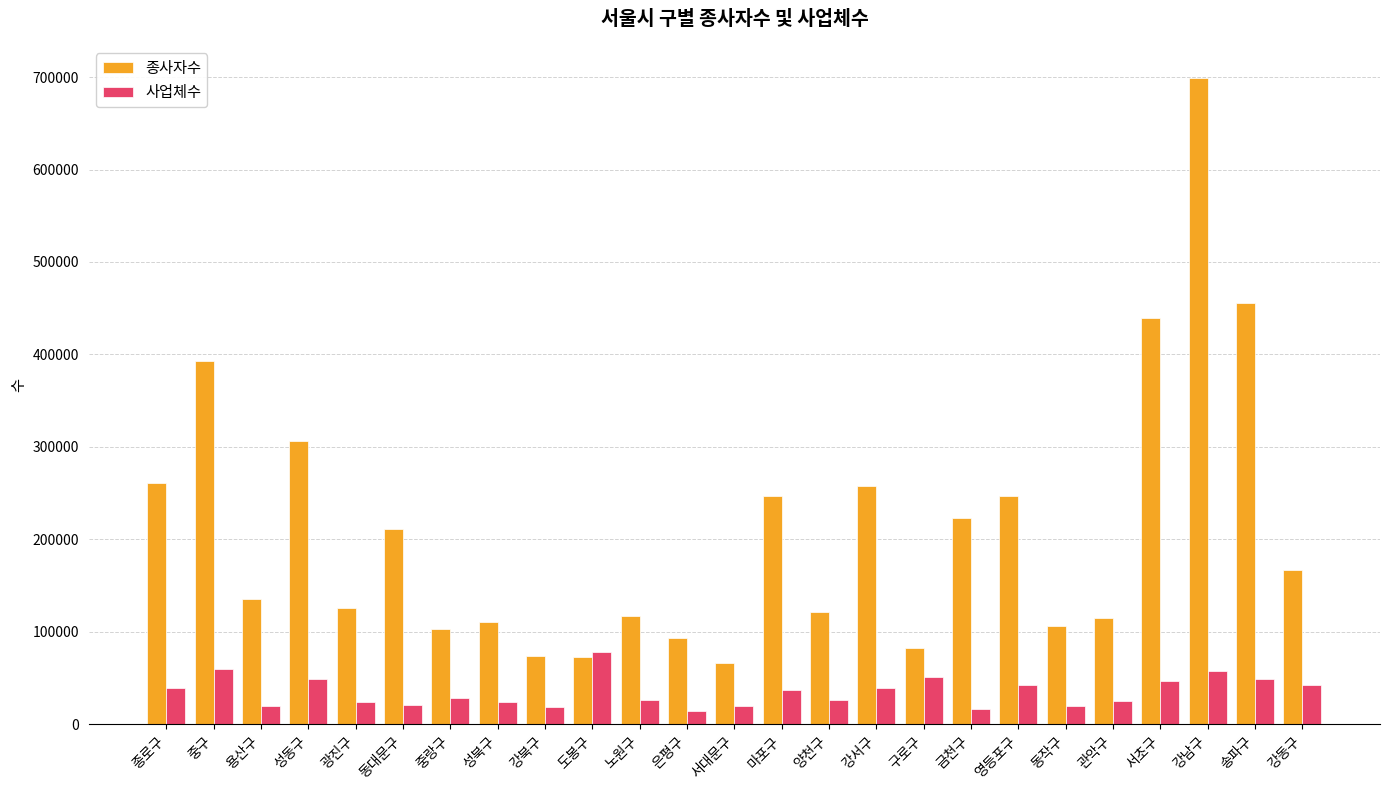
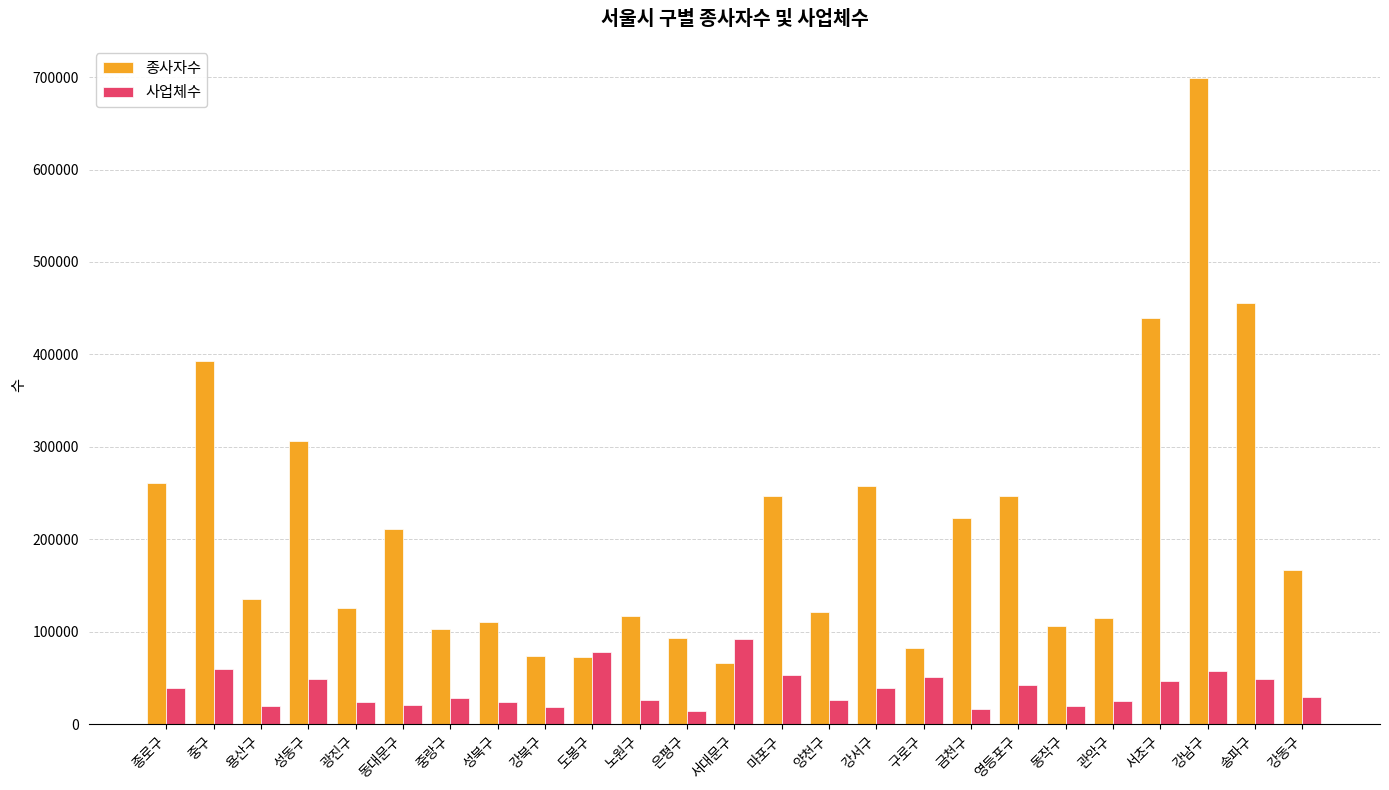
사업체수, 서대문구: 20000 -> 90000
사업체수, 마포구: 40000 -> 50000
사업체수, 강동구: 40000 -> 30000
